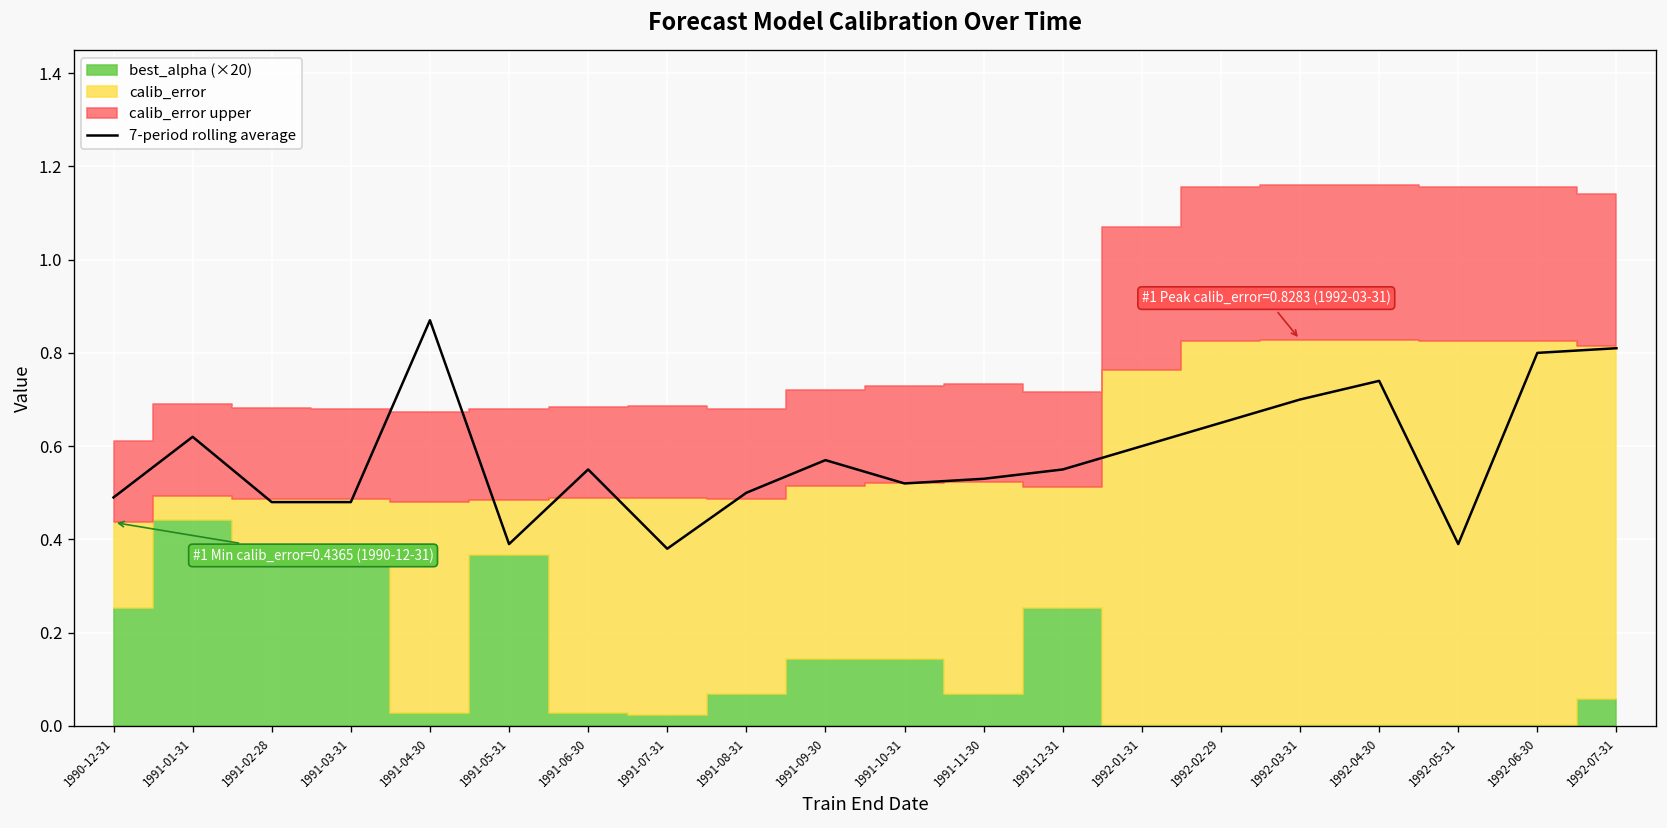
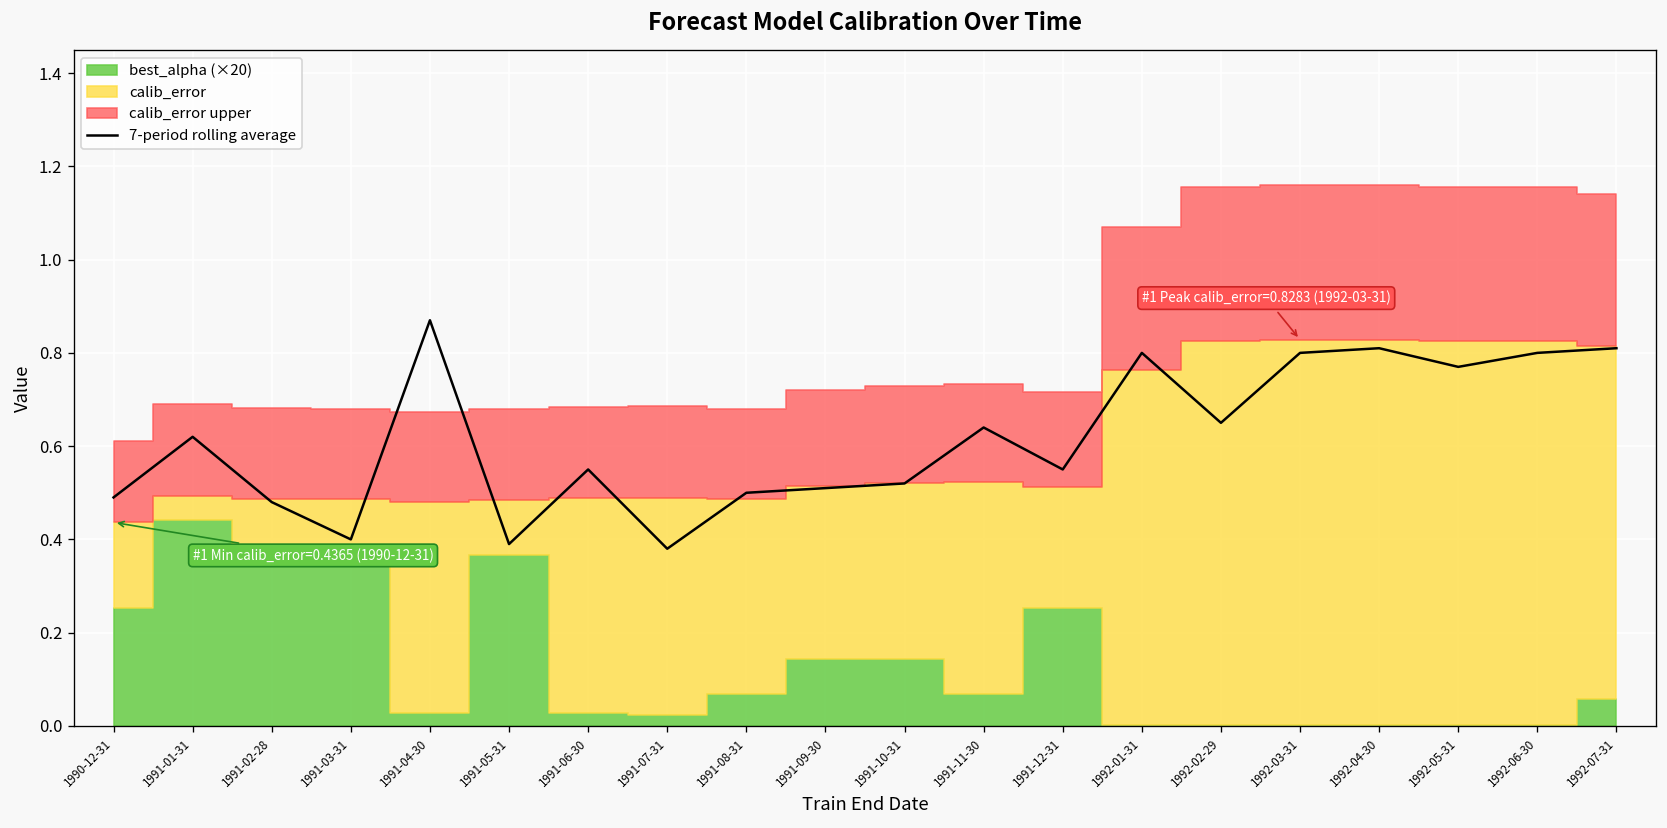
7-period rolling average, 1991-03-31: 0.48 -> 0.40
7-period rolling average, 1991-09-30: 0.57 -> 0.51
7-period rolling average, 1991-11-30: 0.53 -> 0.64
7-period rolling average, 1992-01-31: 0.6 -> 0.8
7-period rolling average, 1992-03-31: 0.7 -> 0.8
7-period rolling average, 1992-04-30: 0.74 -> 0.81
7-period rolling average, 1992-05-31: 0.39 -> 0.77
